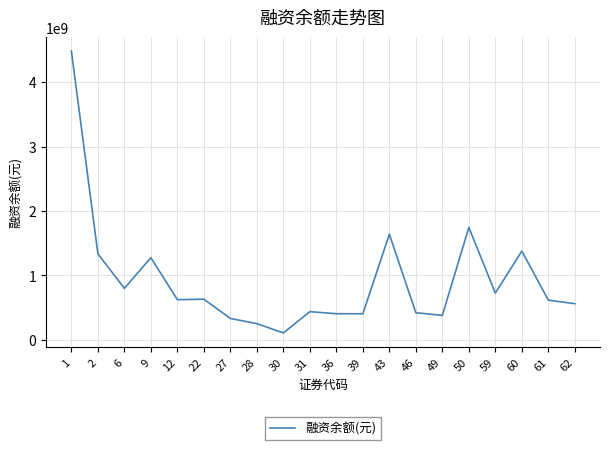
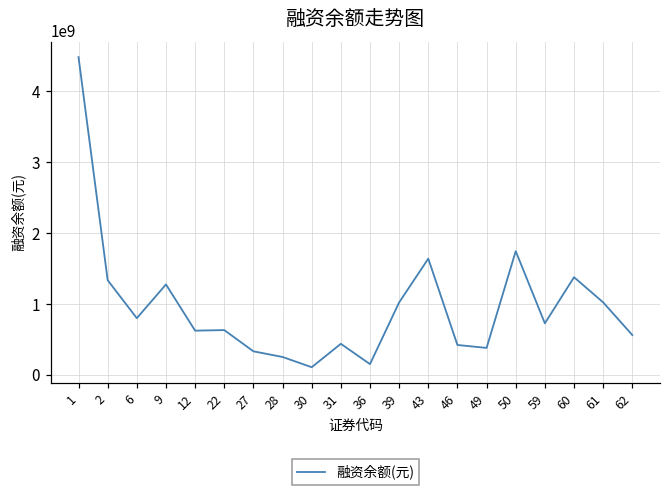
36: 400000000 -> 200000000
39: 400000000 -> 1000000000
61: 600000000 -> 1000000000
